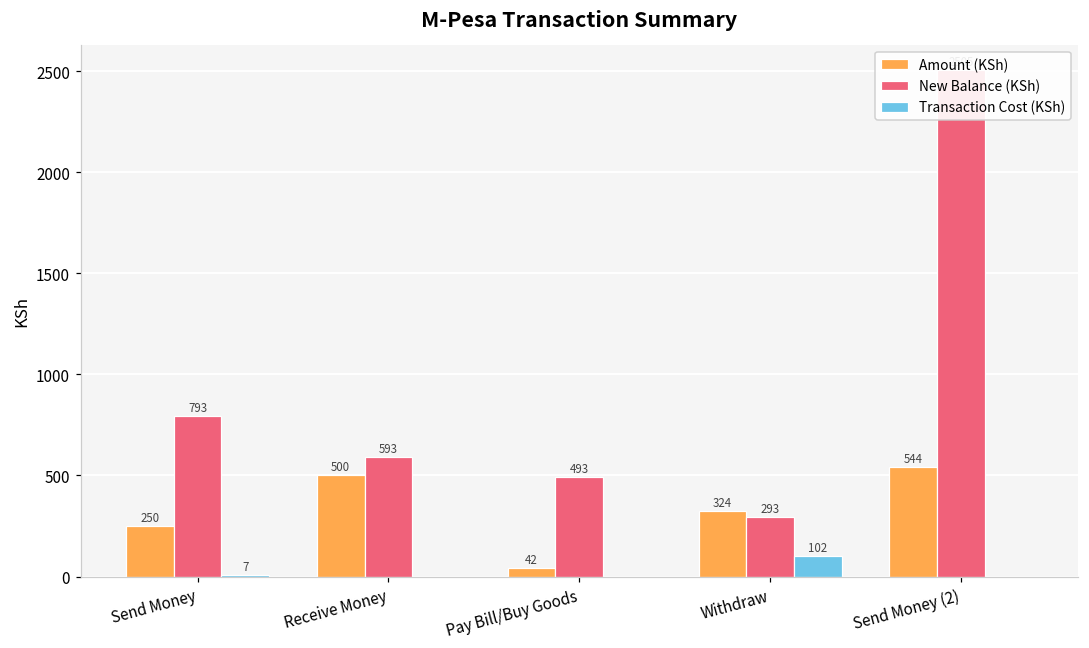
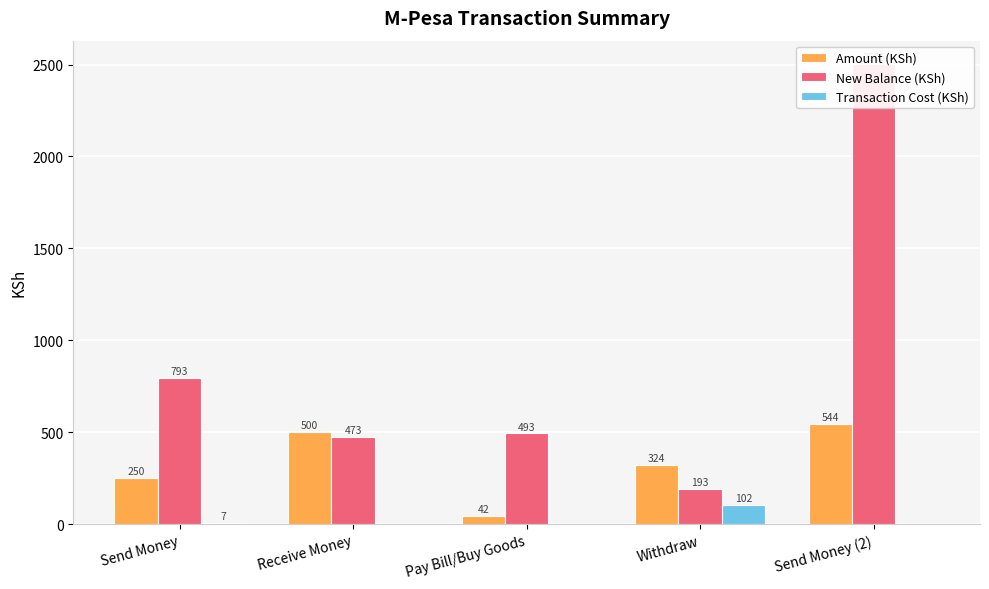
New Balance (KSh), Receive Money: 593 -> 473
New Balance (KSh), Withdraw: 293 -> 193
